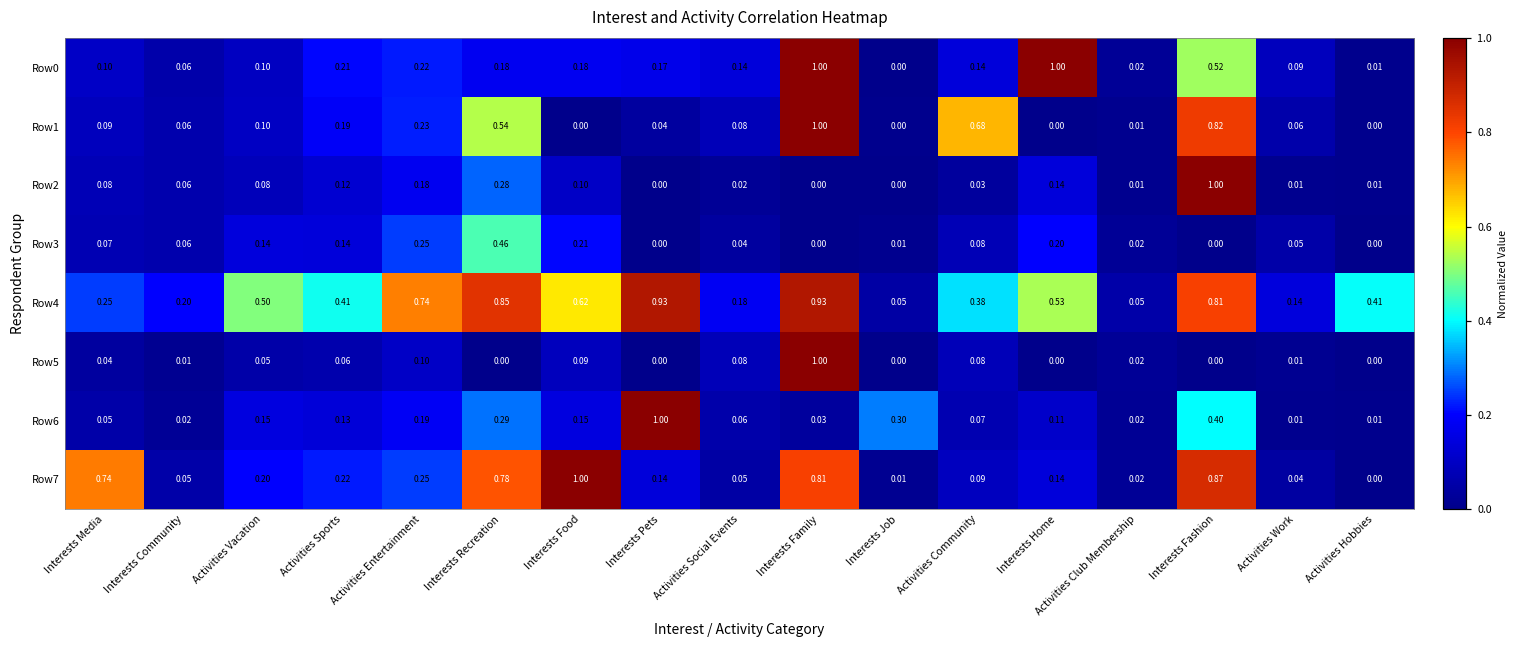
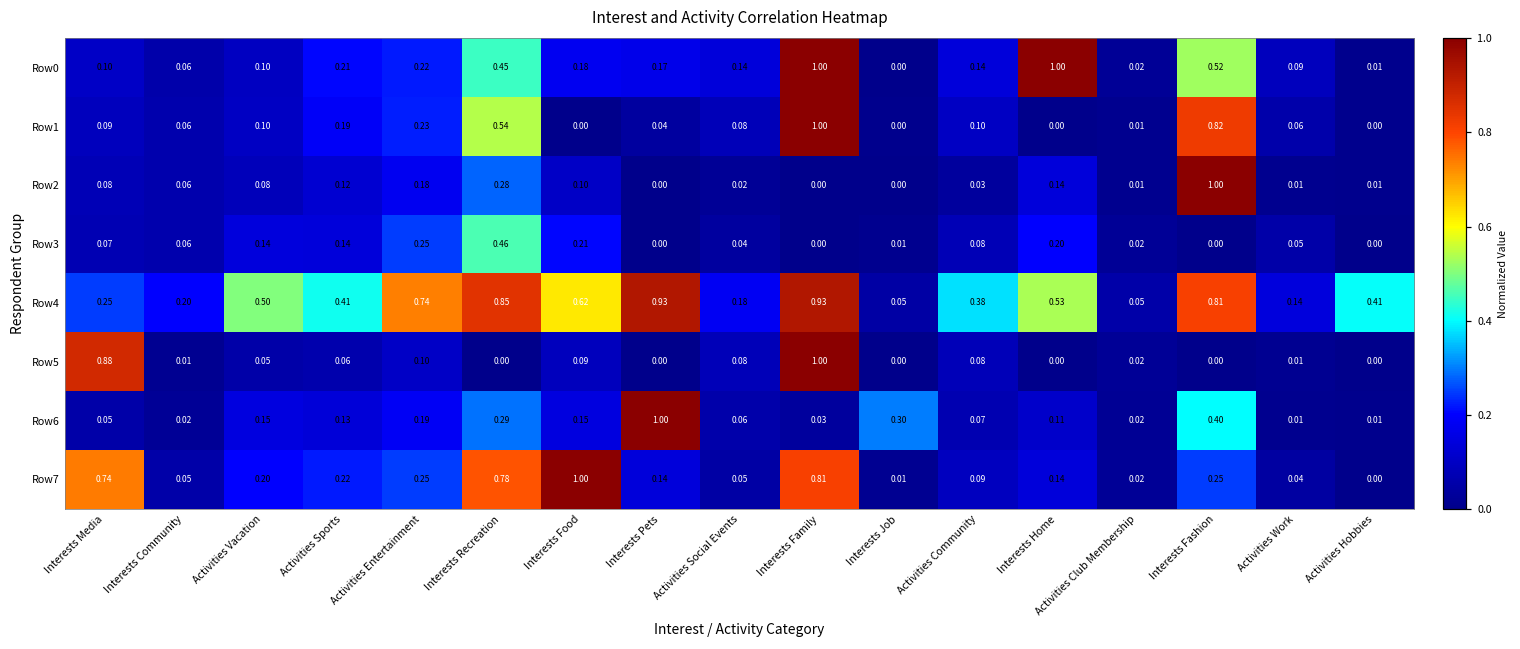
Row0, Interests Recreation: 0.18 -> 0.45
Row1, Activities Community: 0.68 -> 0.10
Row5, Interests Media: 0.04 -> 0.88
Row7, Interests Fashion: 0.87 -> 0.25
